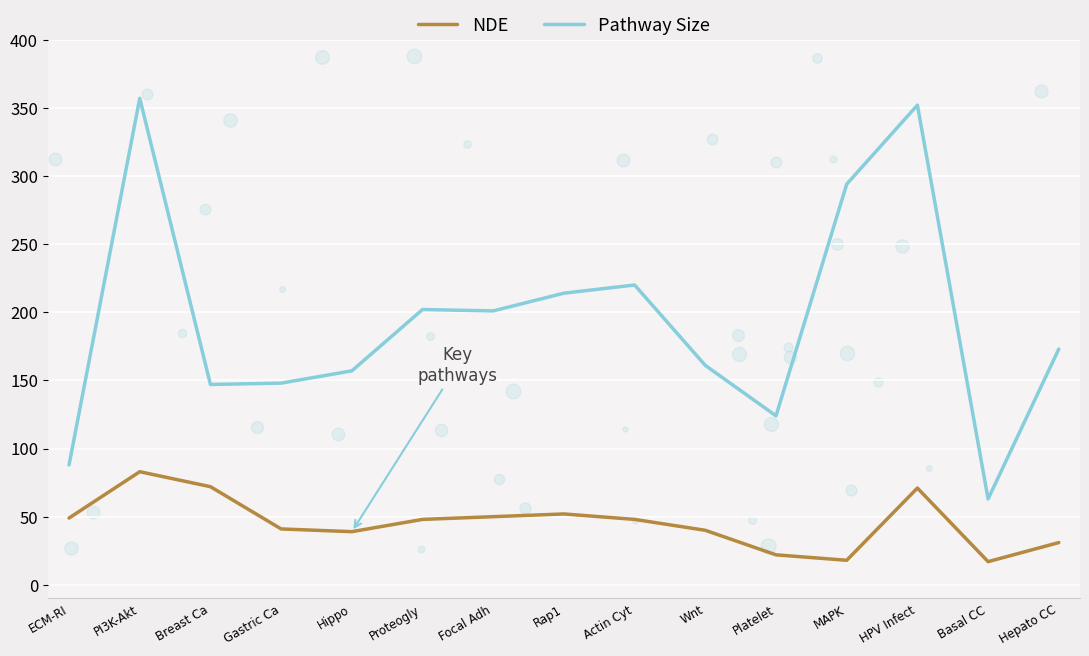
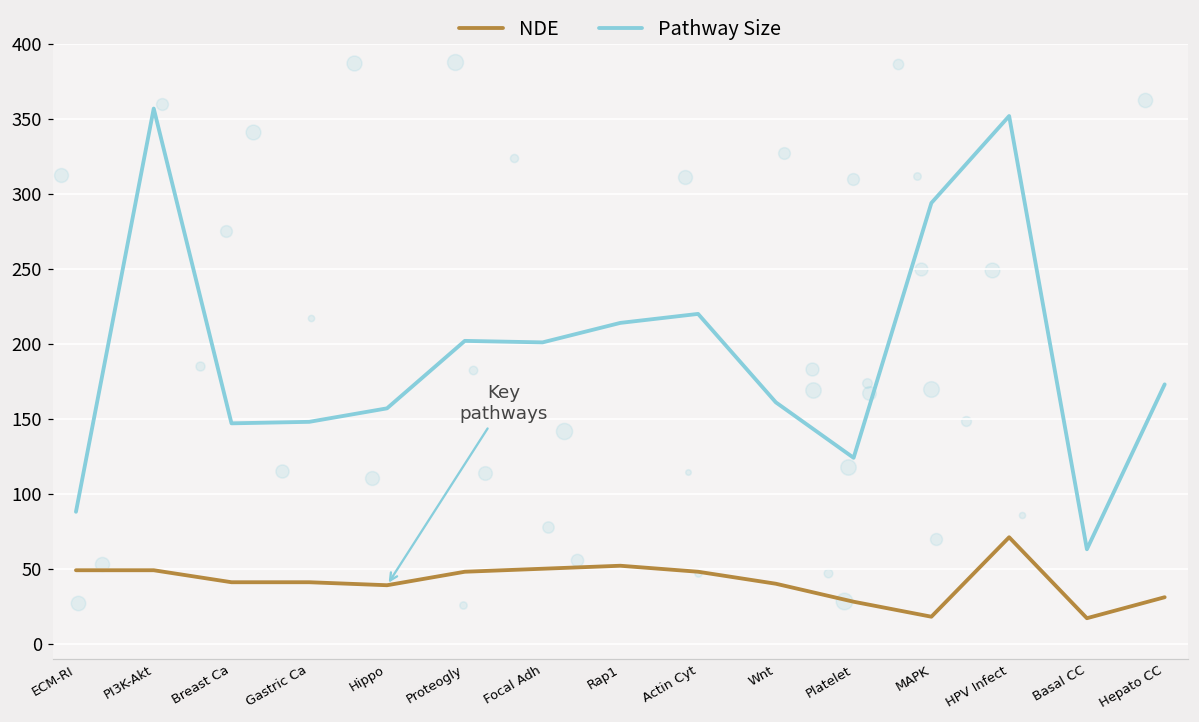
NDE, PI3K-Akt: 83 -> 49
NDE, Breast Ca: 72 -> 41
NDE, Platelet: 22 -> 28
